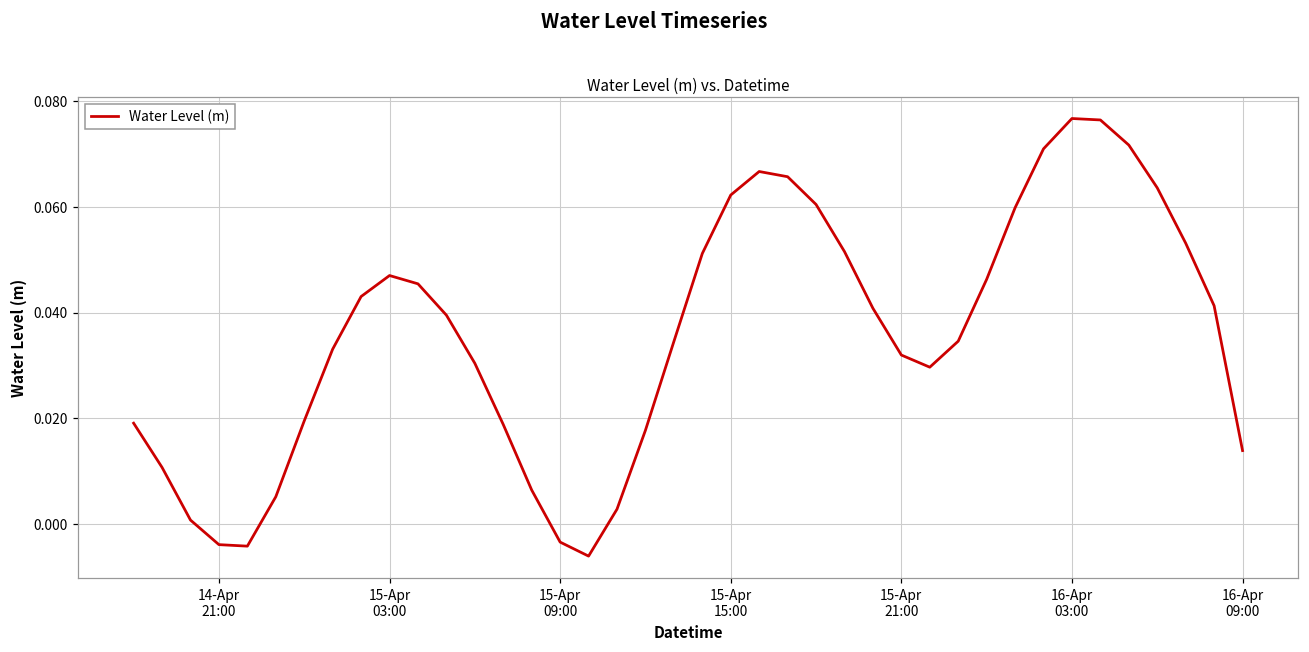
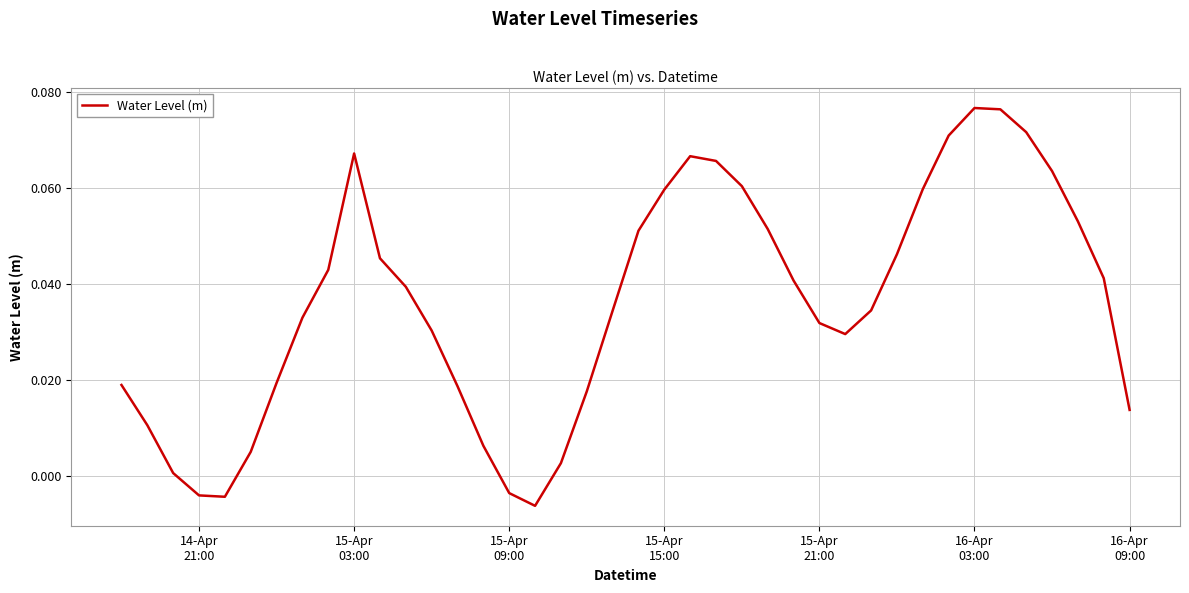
15-Apr 03:00: 0.047 -> 0.067
15-Apr 15:00: 0.062 -> 0.060
